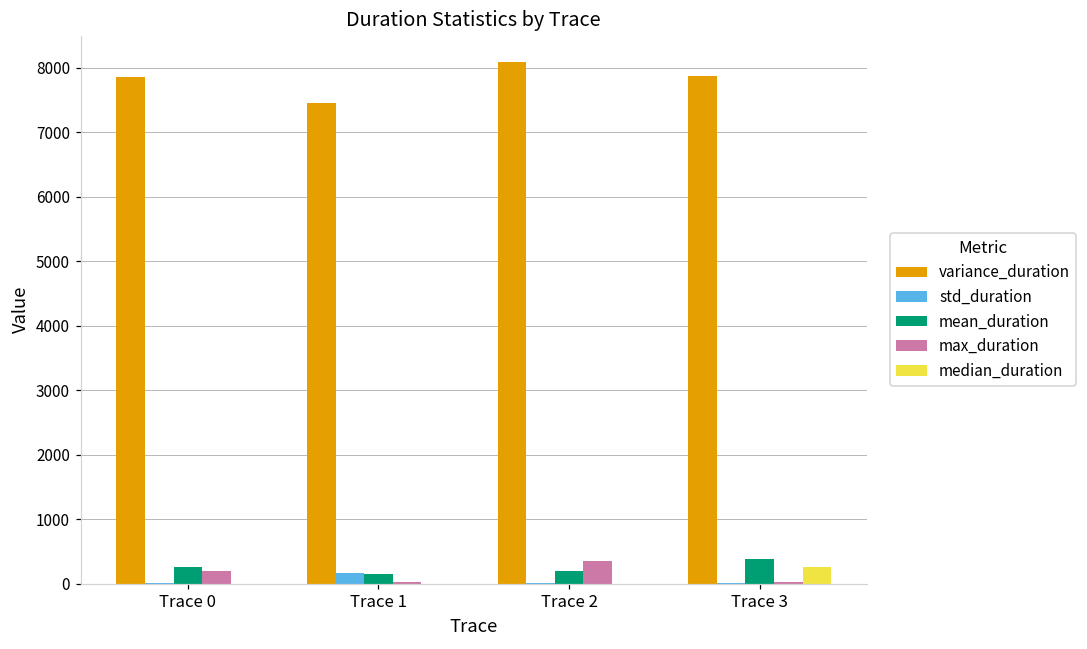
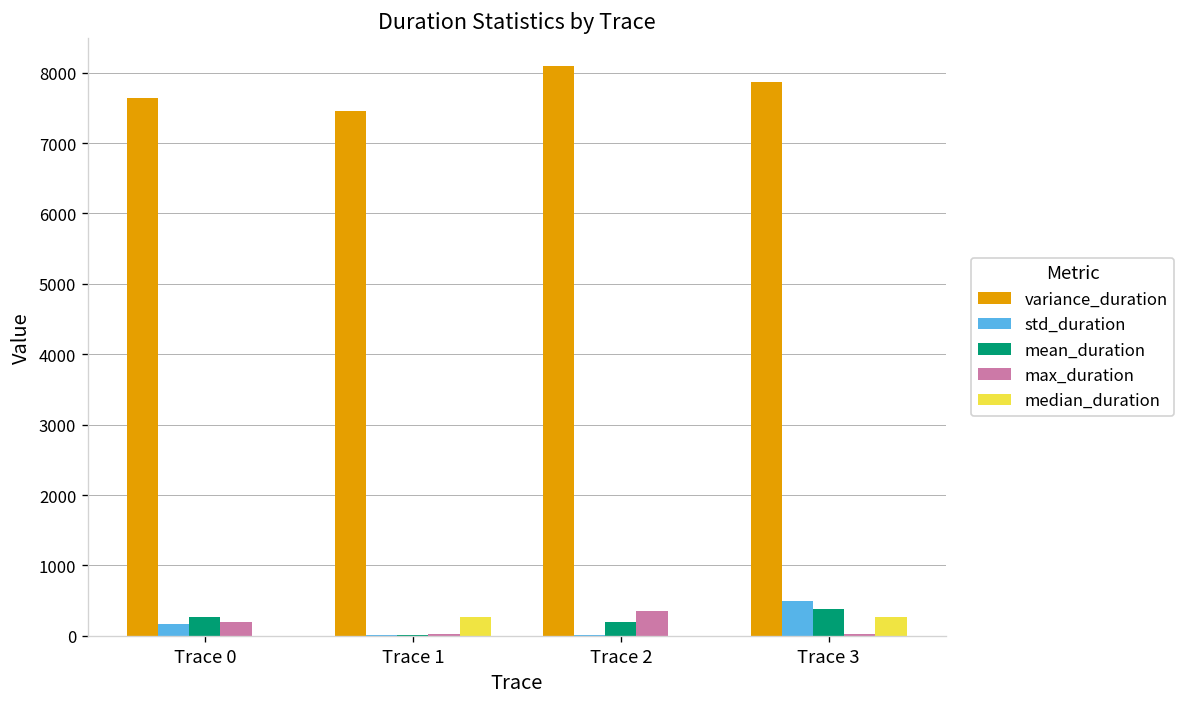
variance_duration, Trace 0: 7900 -> 7600
std_duration, Trace 0: 0 -> 200
std_duration, Trace 1: 200 -> 0
mean_duration, Trace 1: 200 -> 0
median_duration, Trace 1: 0 -> 300
std_duration, Trace 3: 0 -> 500
